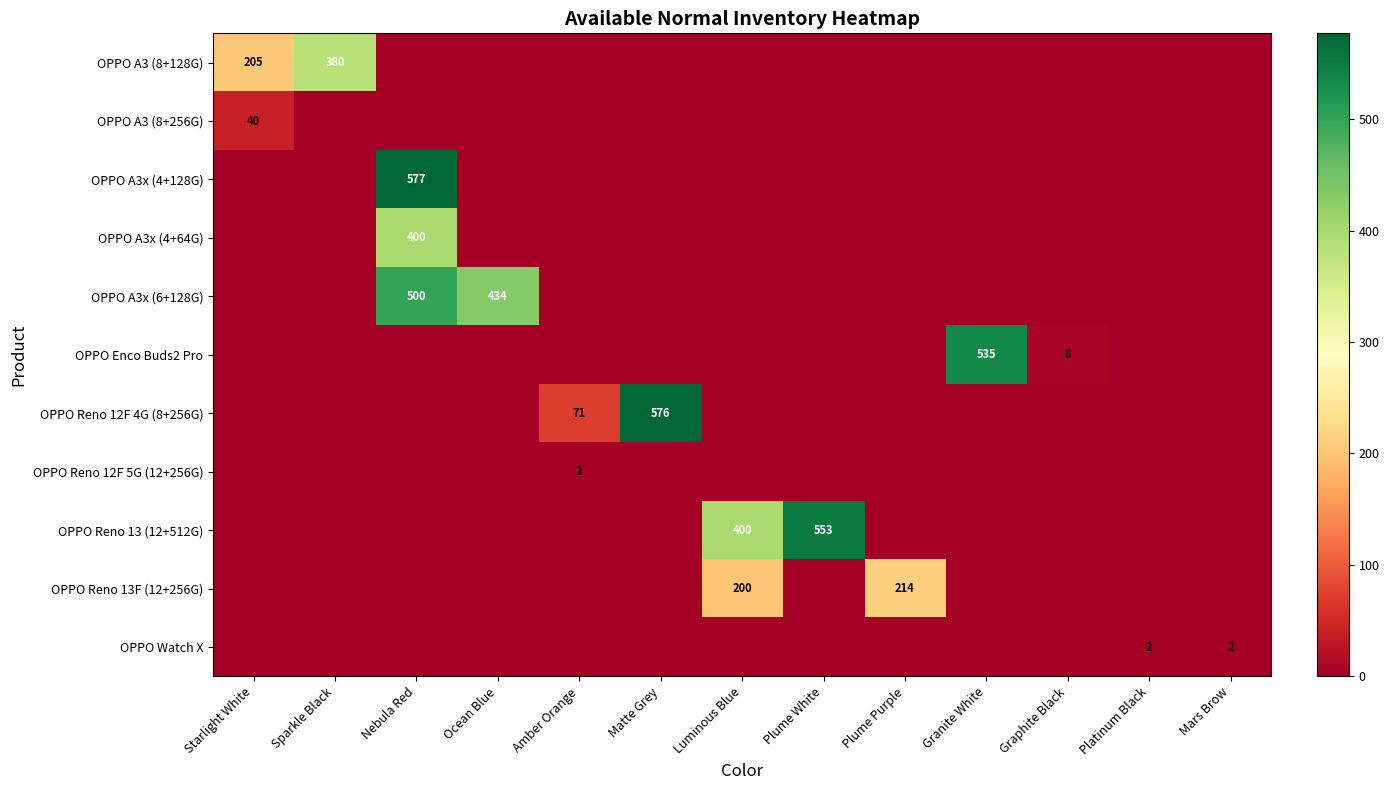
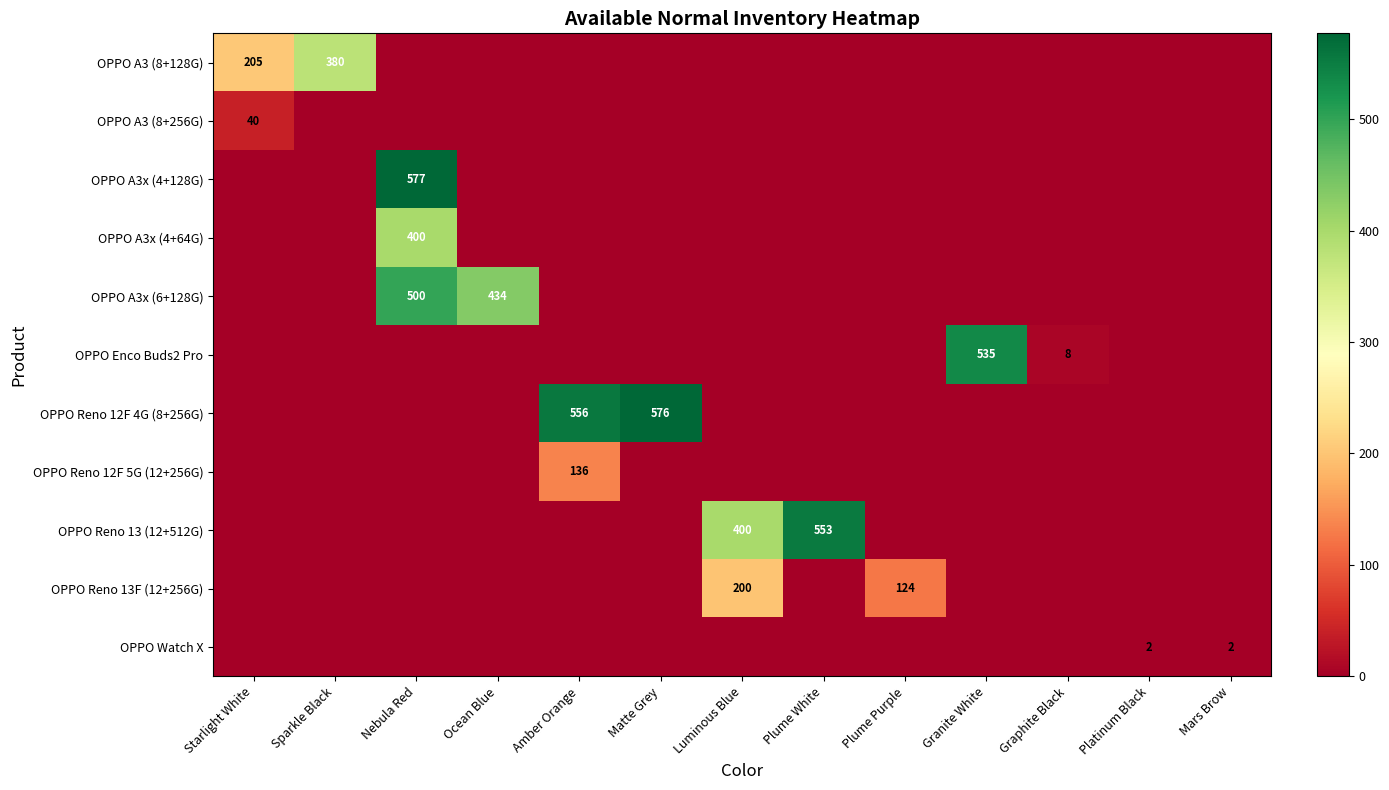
OPPO Reno 12F 4G (8+256G), Amber Orange: 71 -> 556
OPPO Reno 12F 5G (12+256G), Amber Orange: 2 -> 136
OPPO Reno 13F (12+256G), Plume Purple: 214 -> 124
